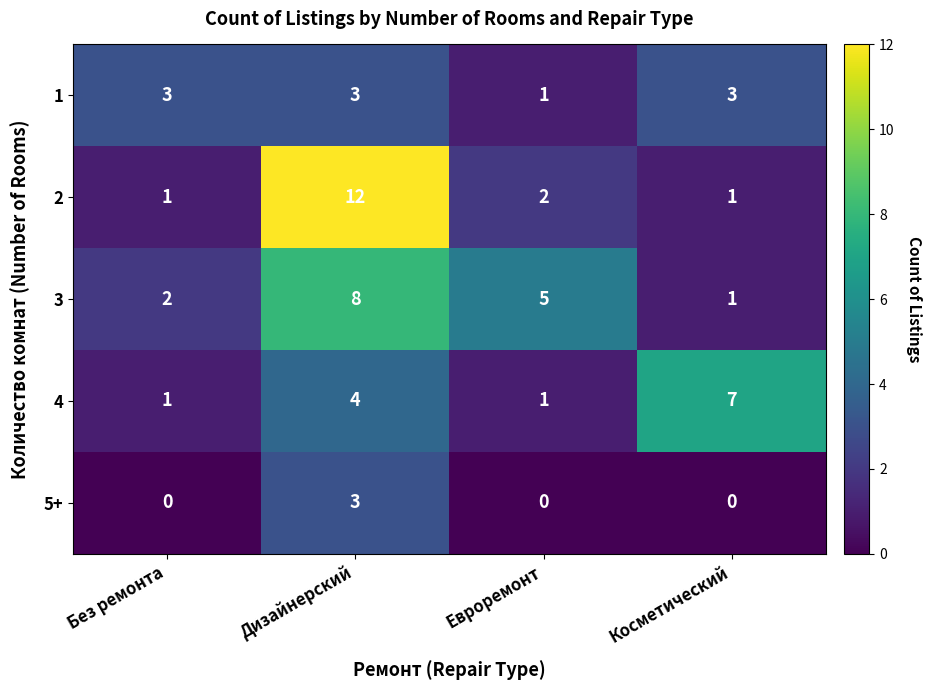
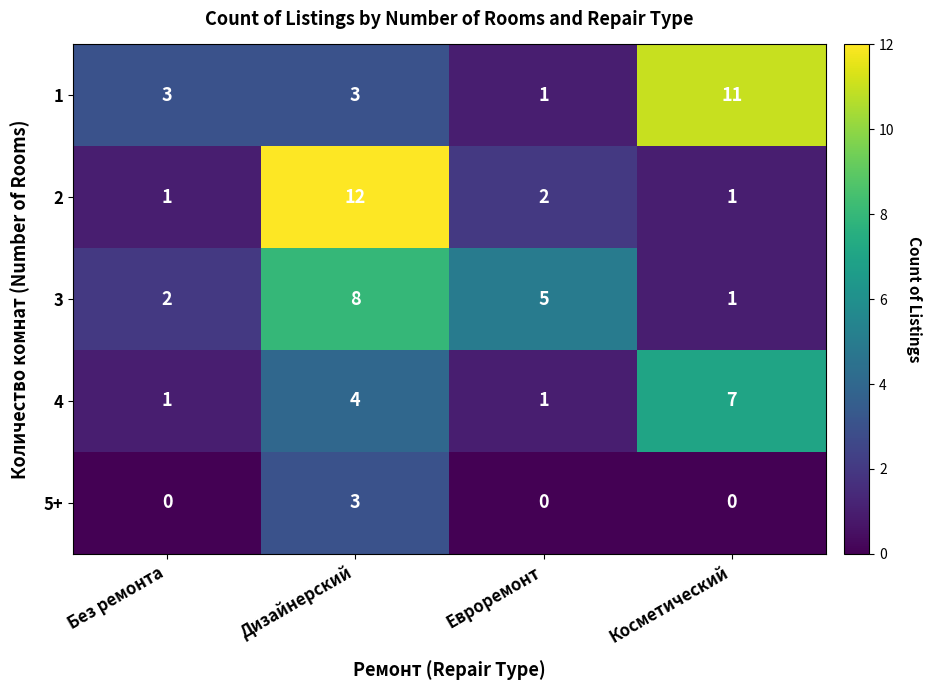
1, Косметический: 3 -> 11
